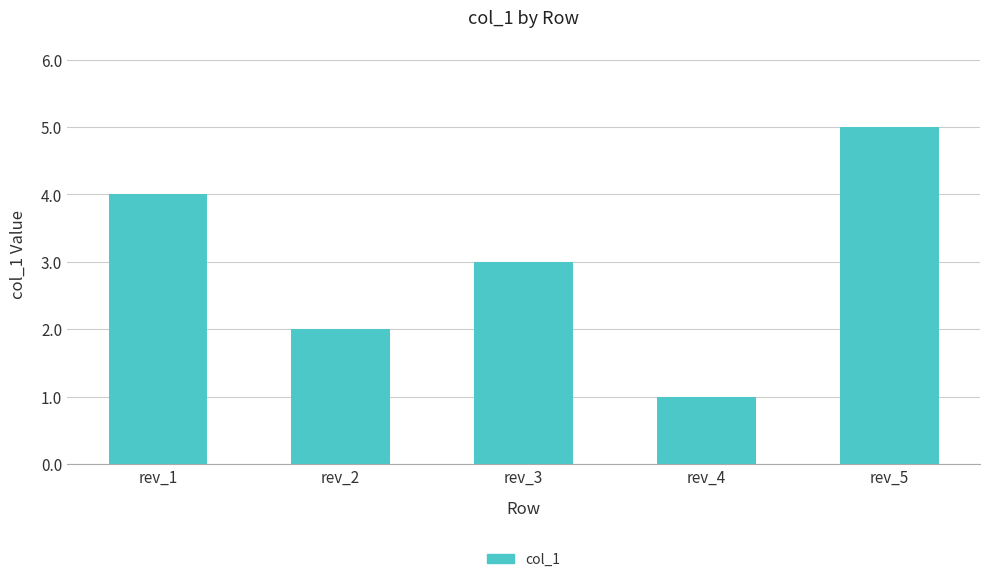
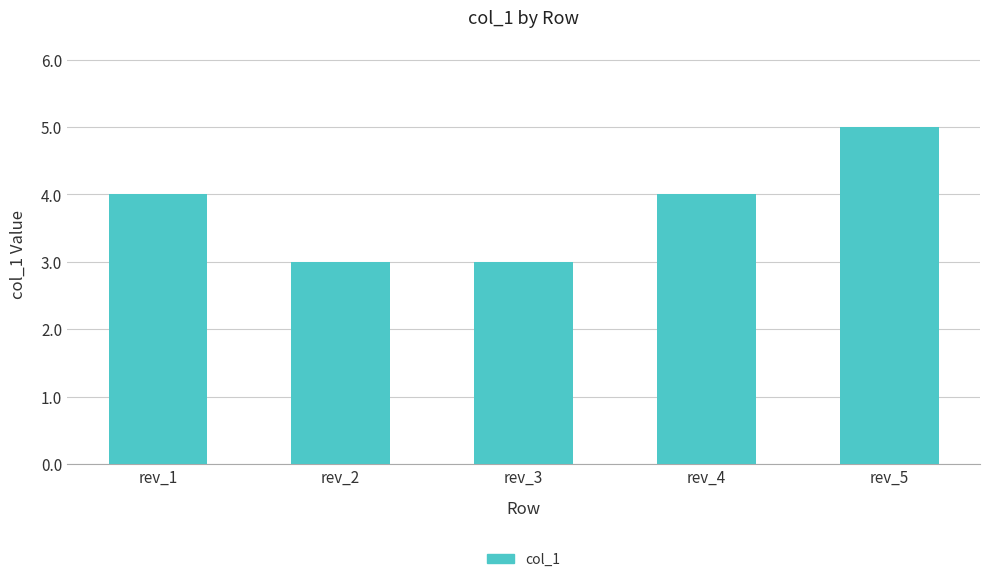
rev_2: 2 -> 3
rev_4: 1 -> 4
